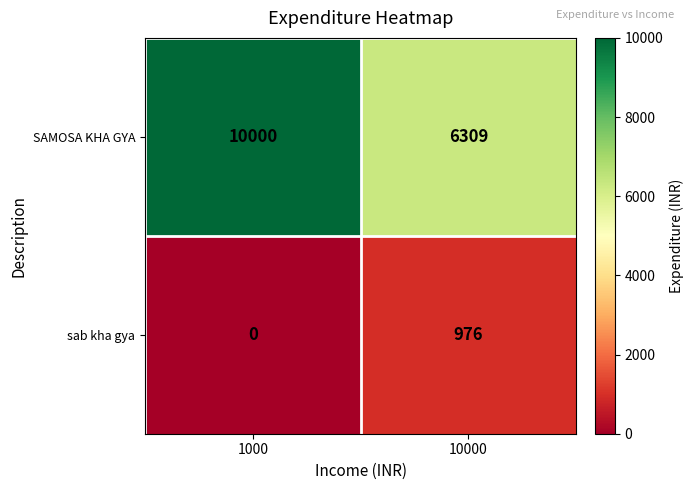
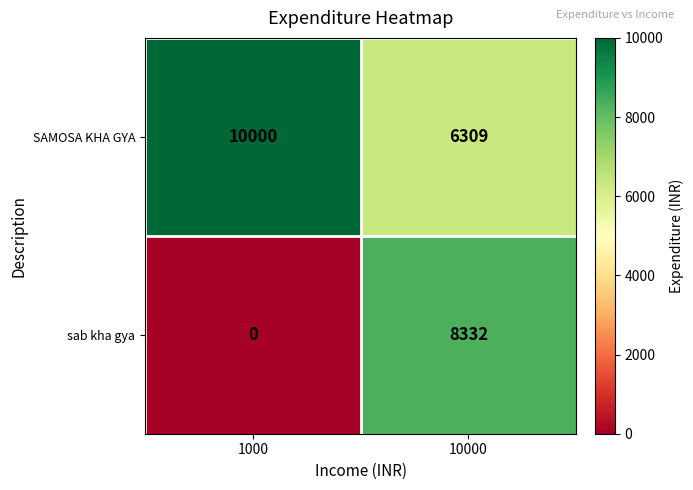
sab kha gya, 10000: 976 -> 8332
